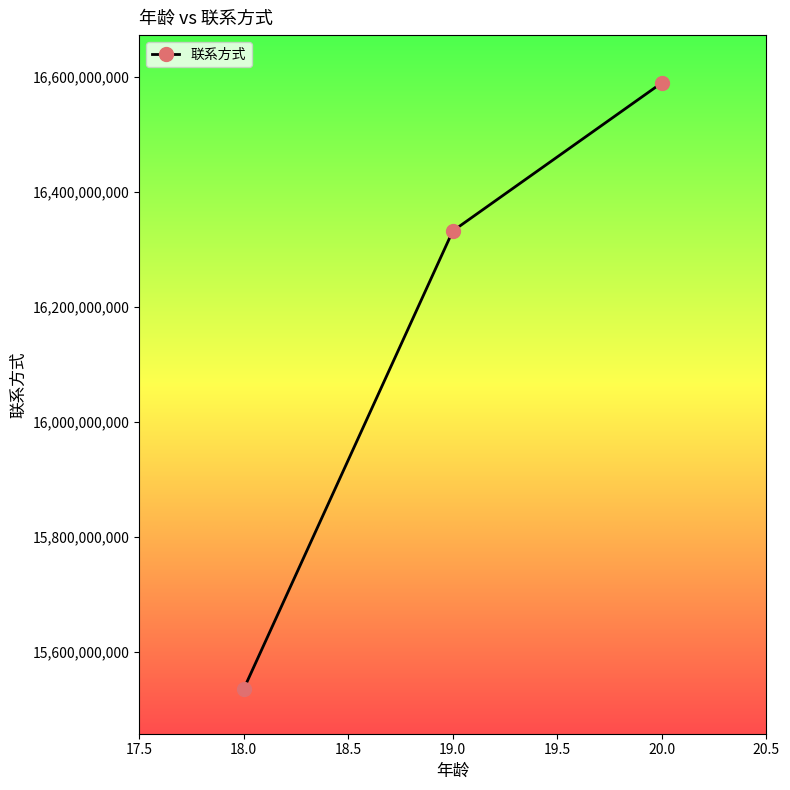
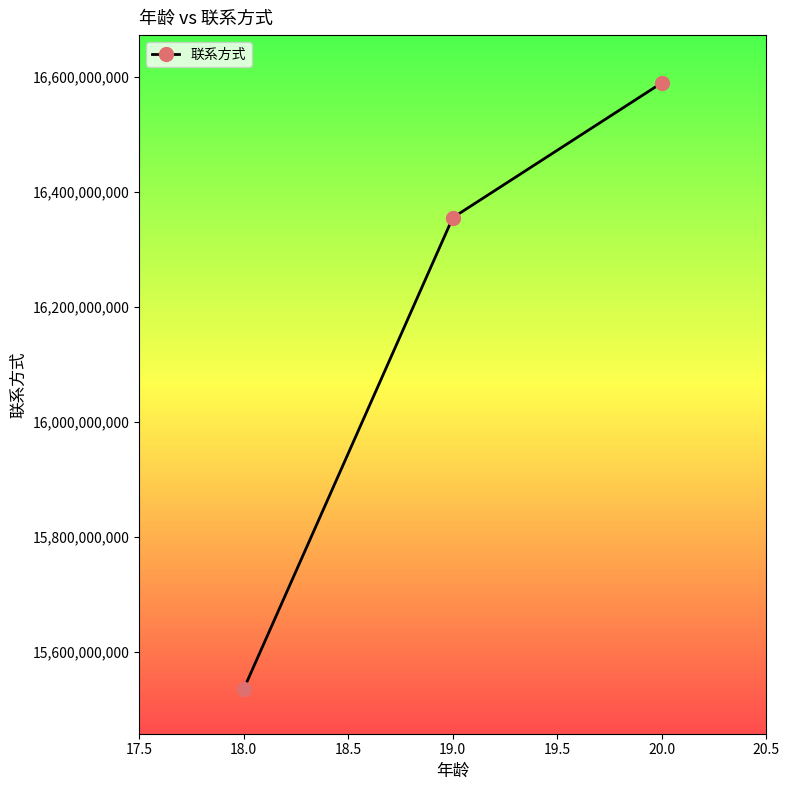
19.0: 16,330,000,000 -> 16,350,000,000
